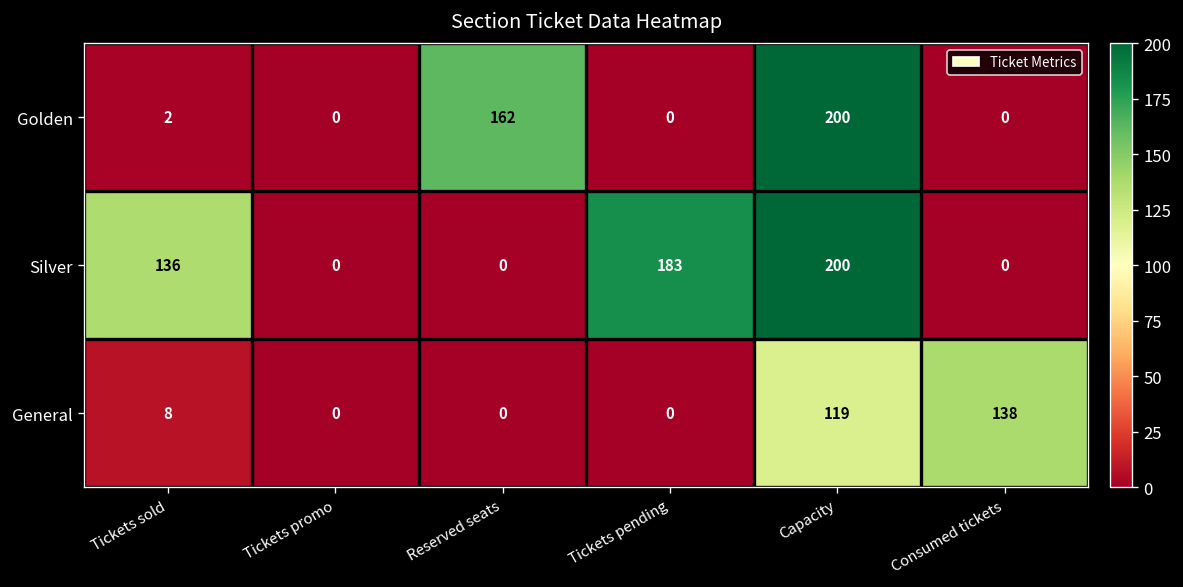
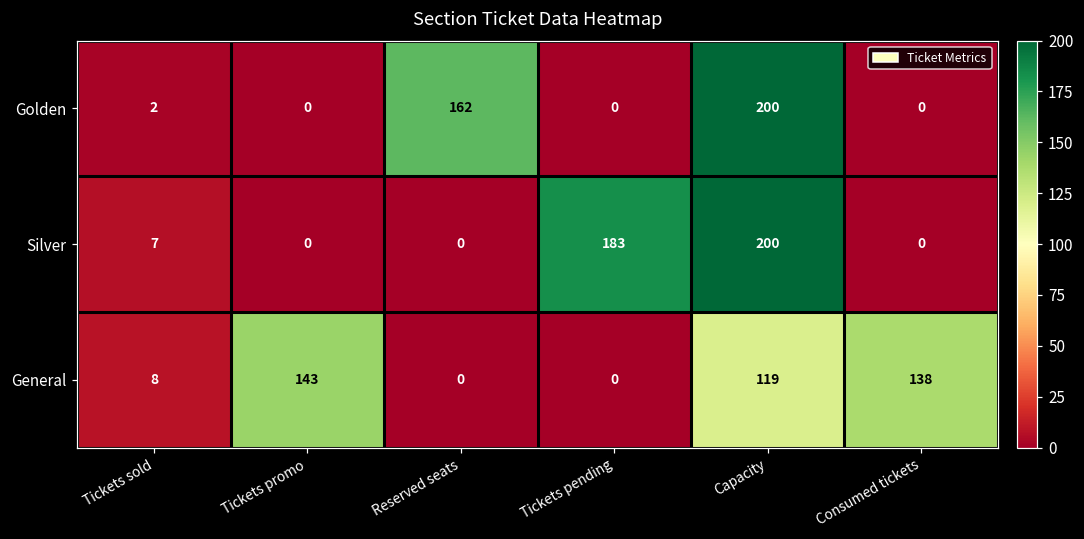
Silver, Tickets sold: 136 -> 7
General, Tickets promo: 0 -> 143
